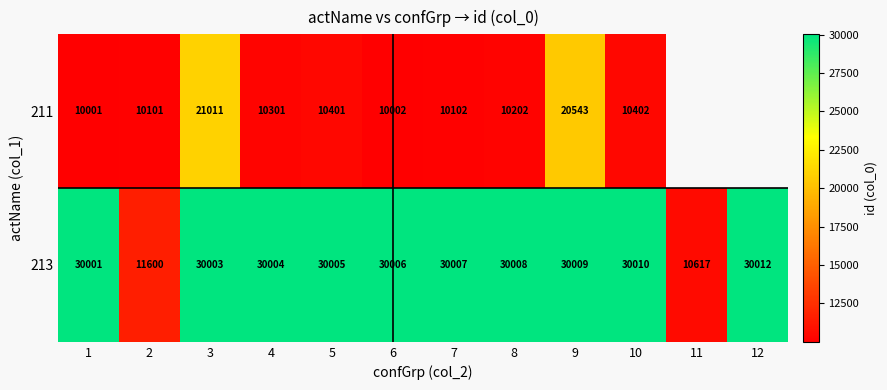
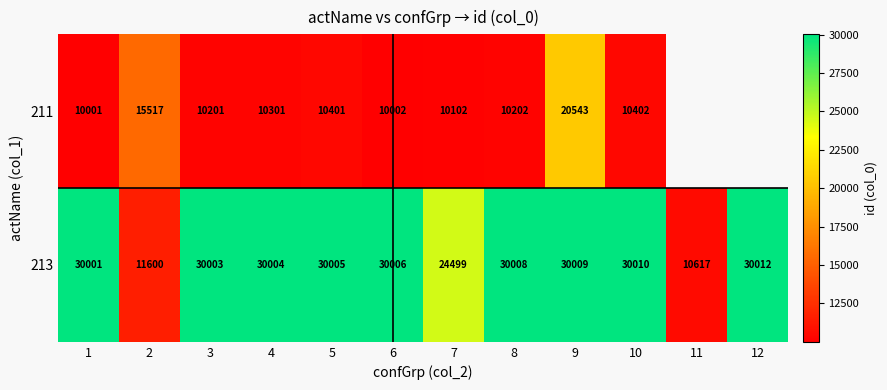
211, 2: 10101 -> 15517
211, 3: 21011 -> 10201
213, 7: 30007 -> 24499
